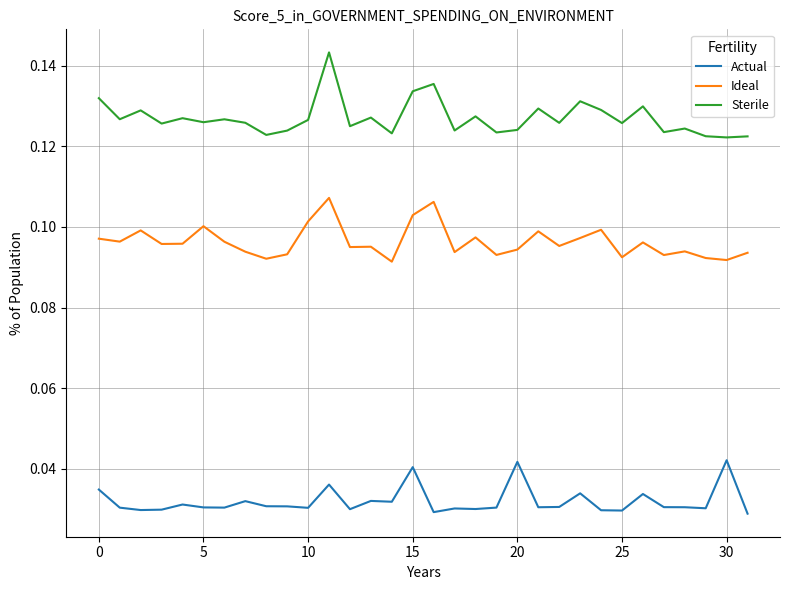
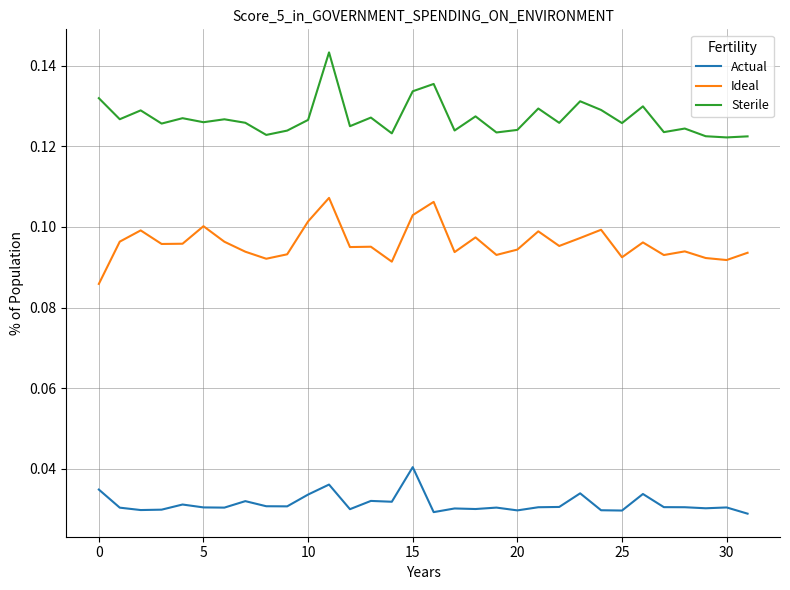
Ideal, 0: 0.097 -> 0.086
Actual, 10: 0.030 -> 0.034
Actual, 20: 0.042 -> 0.030
Actual, 30: 0.042 -> 0.030
